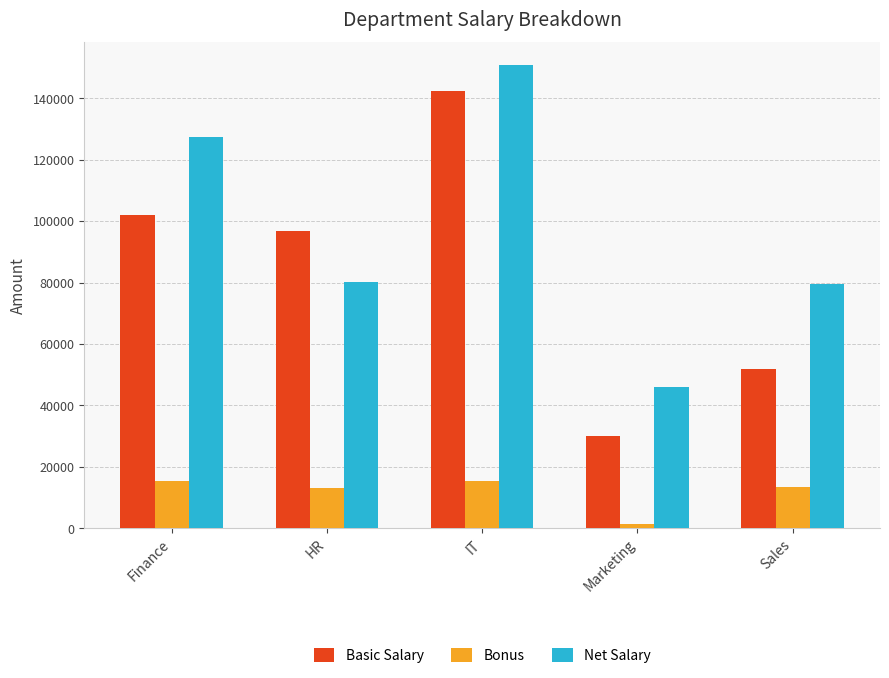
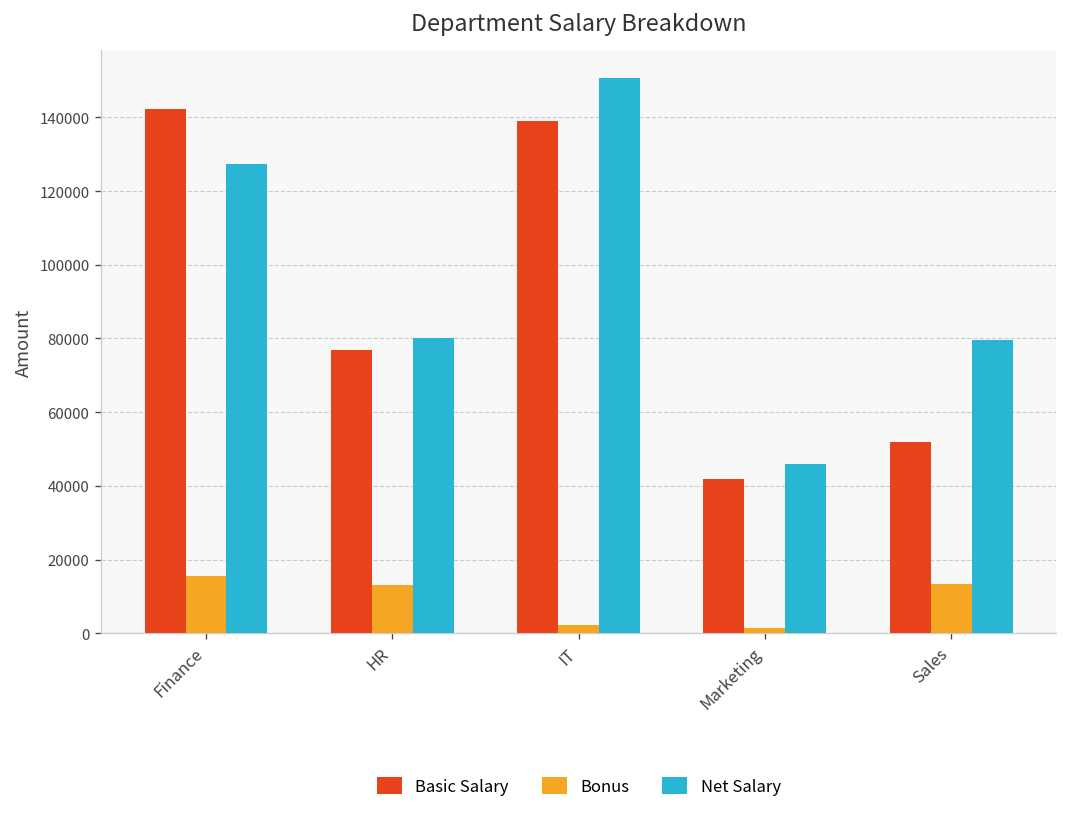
Basic Salary, Finance: 102000 -> 142000
Basic Salary, HR: 97000 -> 77000
Basic Salary, IT: 142000 -> 139000
Bonus, IT: 16000 -> 2000
Basic Salary, Marketing: 30000 -> 42000
